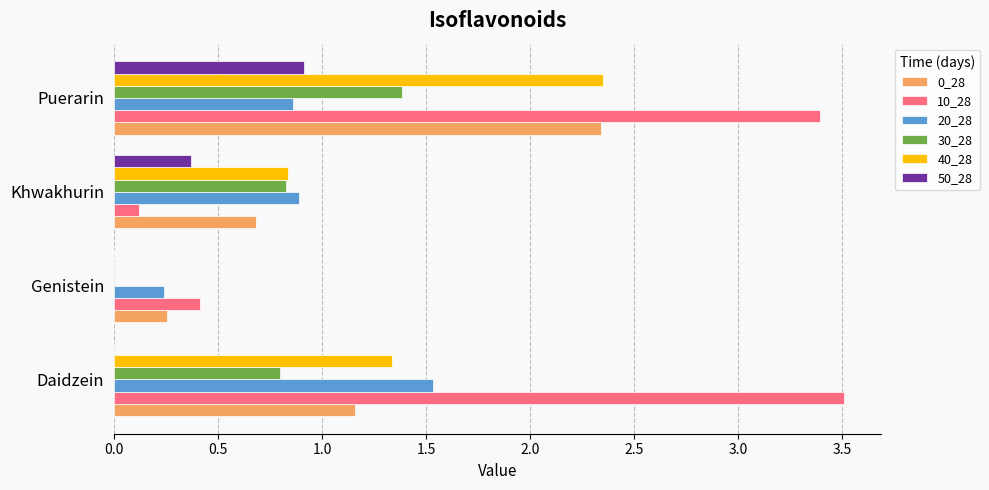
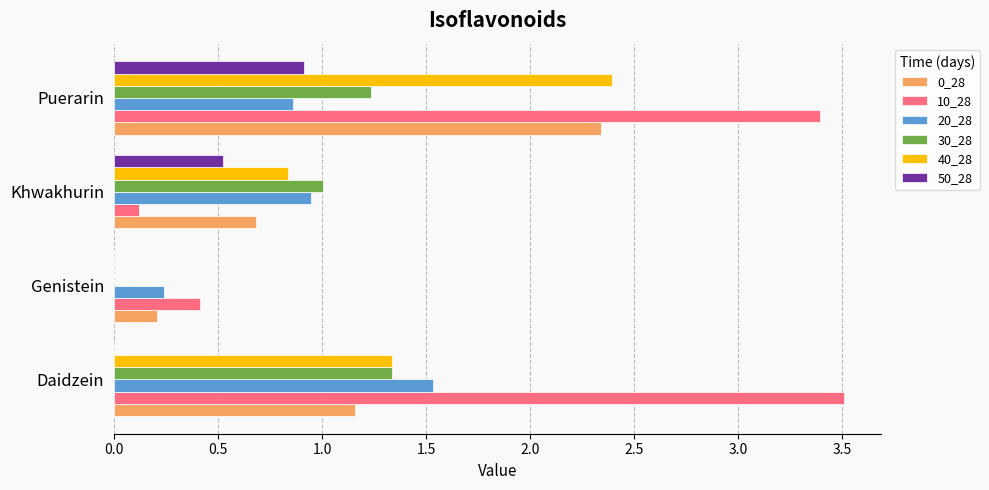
40_28, Puerarin: 2.35 -> 2.39
30_28, Puerarin: 1.38 -> 1.24
50_28, Khwakhurin: 0.37 -> 0.52
30_28, Khwakhurin: 0.83 -> 1.00
20_28, Khwakhurin: 0.89 -> 0.95
0_28, Genistein: 0.26 -> 0.21
30_28, Daidzein: 0.80 -> 1.34
